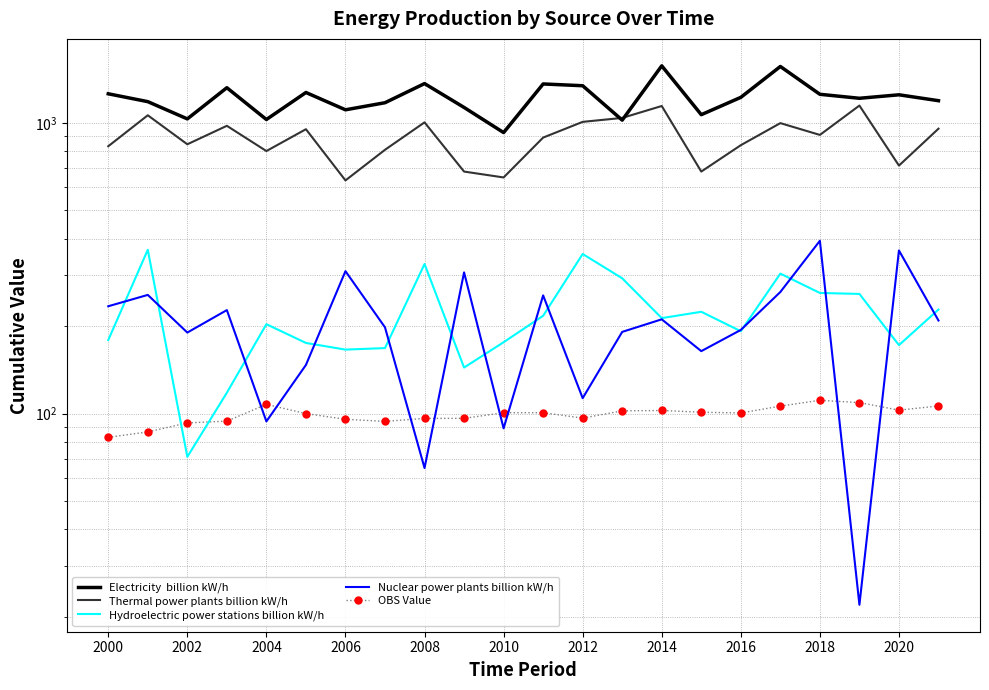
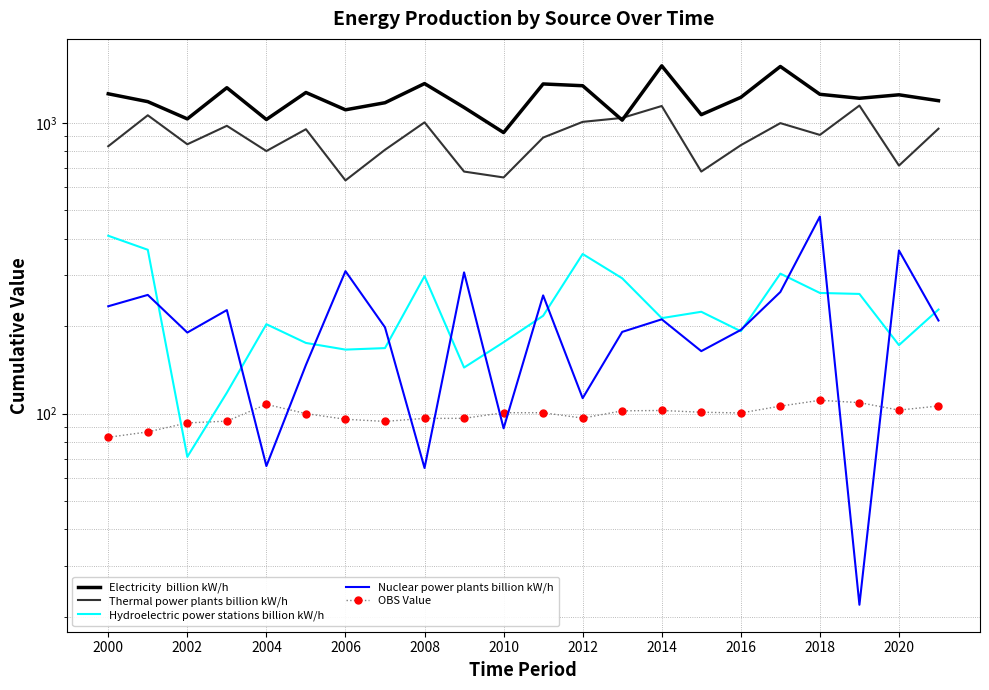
Hydroelectric power stations billion kW/h, 2000: 180 -> 410
Nuclear power plants billion kW/h, 2004: 94 -> 66
Hydroelectric power stations billion kW/h, 2008: 330 -> 300
Nuclear power plants billion kW/h, 2018: 390 -> 480
